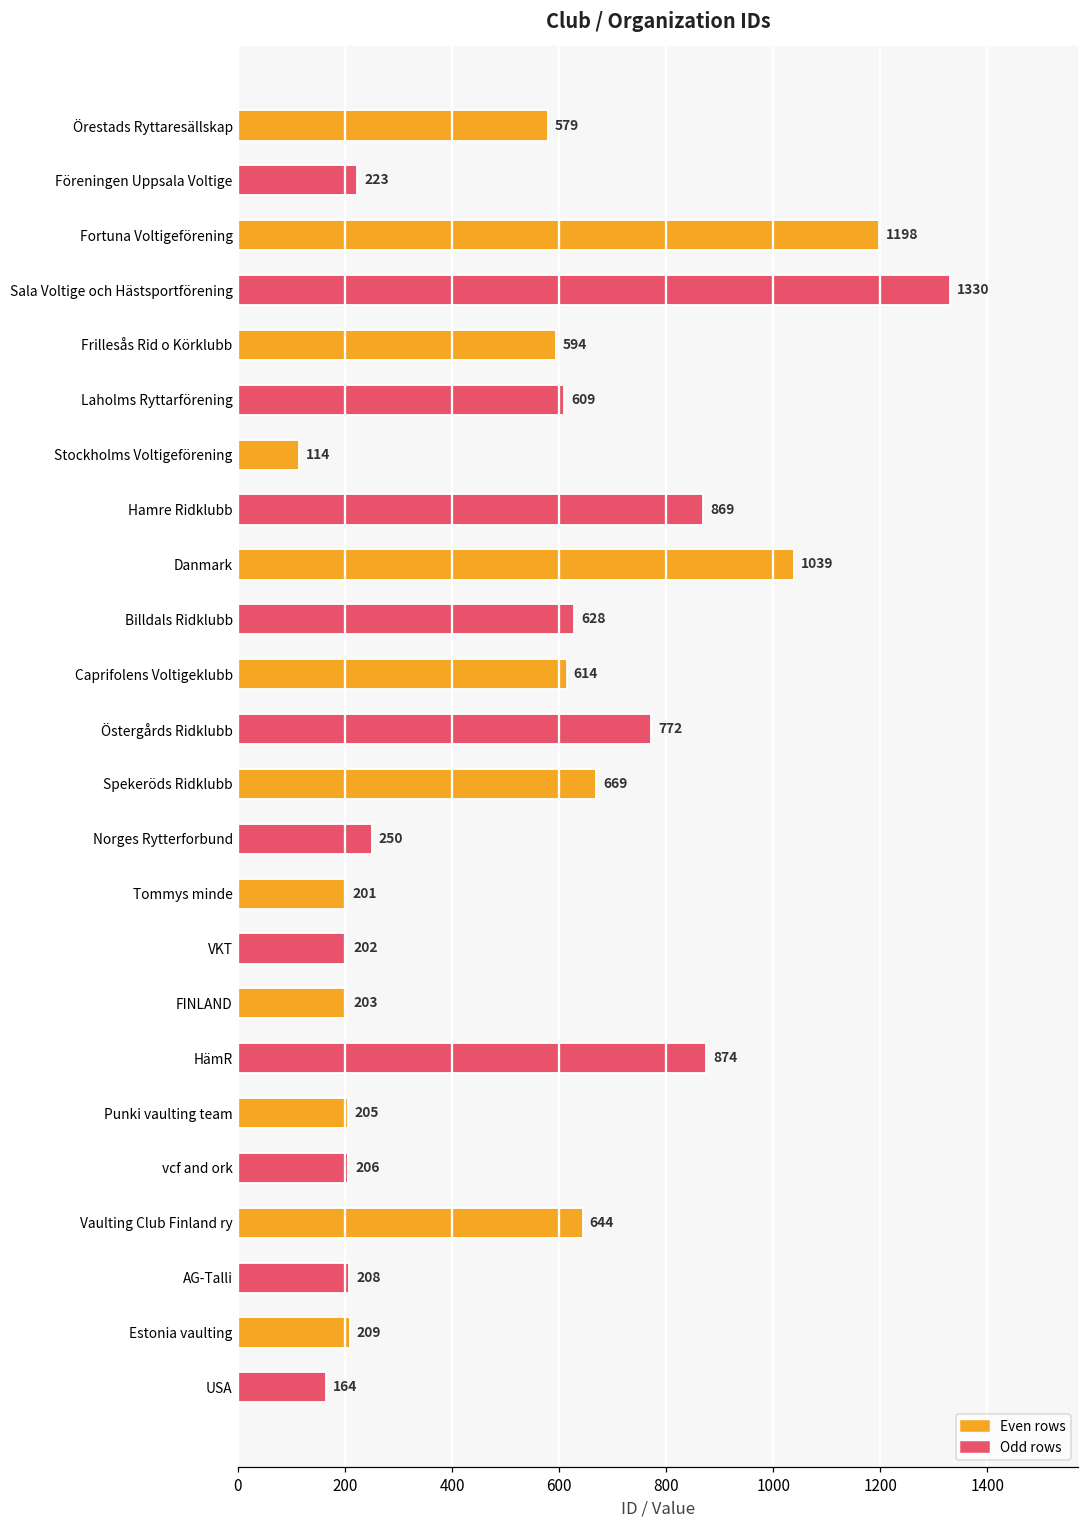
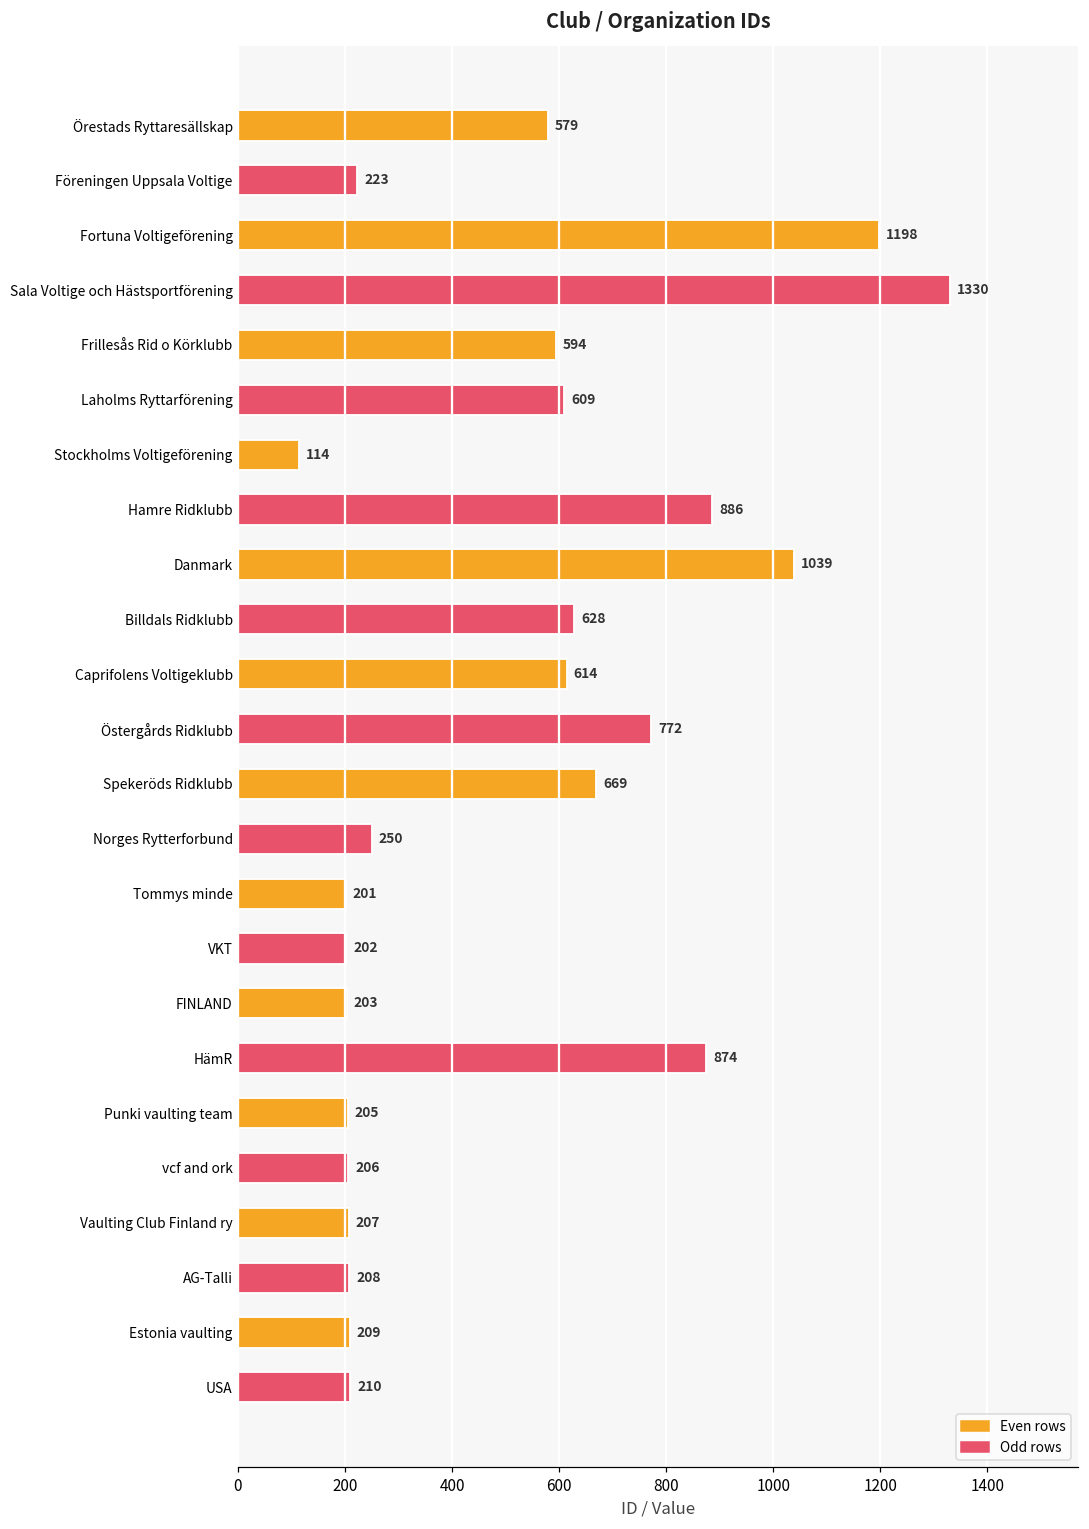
Hamre Ridklubb: 869 -> 886
Vaulting Club Finland ry: 644 -> 207
USA: 164 -> 210
